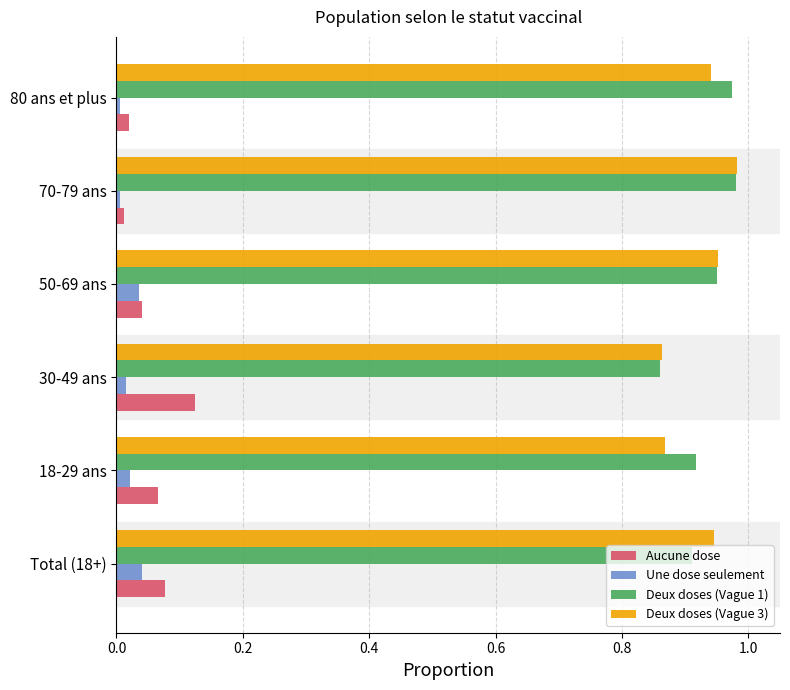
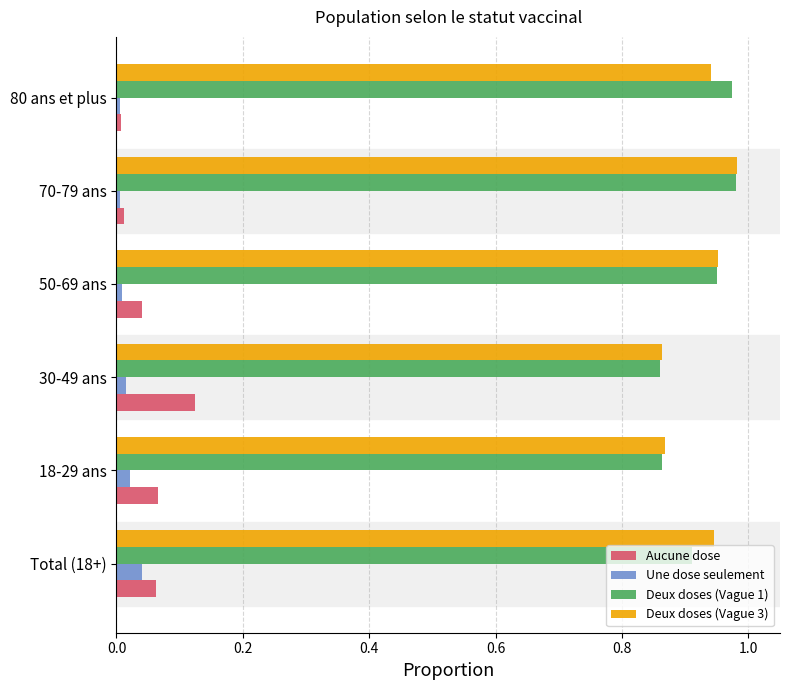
Aucune dose, 80 ans et plus: 0.02 -> 0.01
Une dose seulement, 50-69 ans: 0.04 -> 0.01
Deux doses (Vague 1), 18-29 ans: 0.92 -> 0.86
Aucune dose, Total (18+): 0.08 -> 0.06
